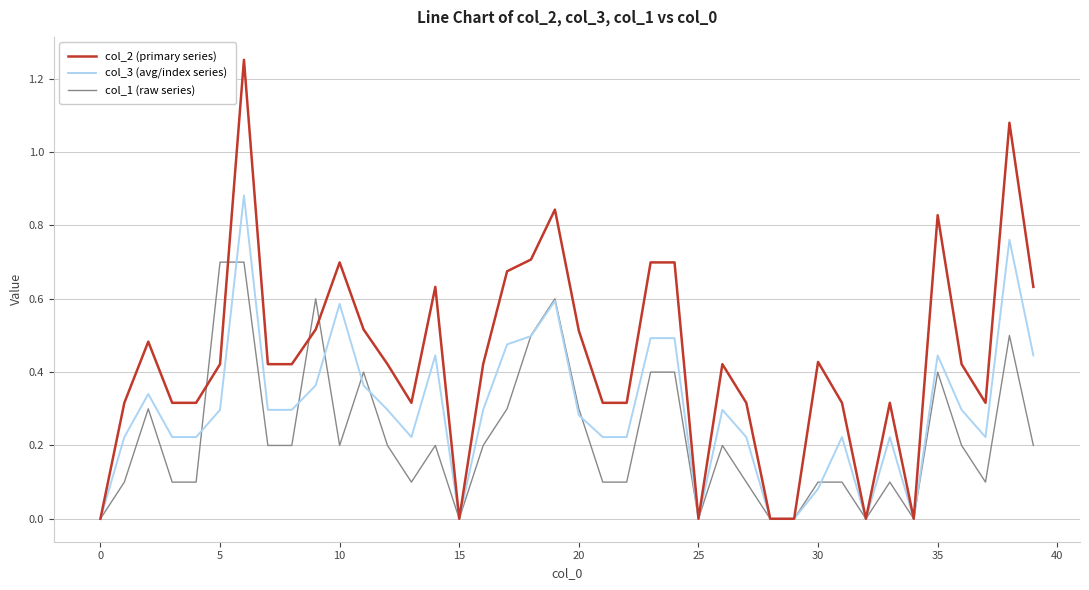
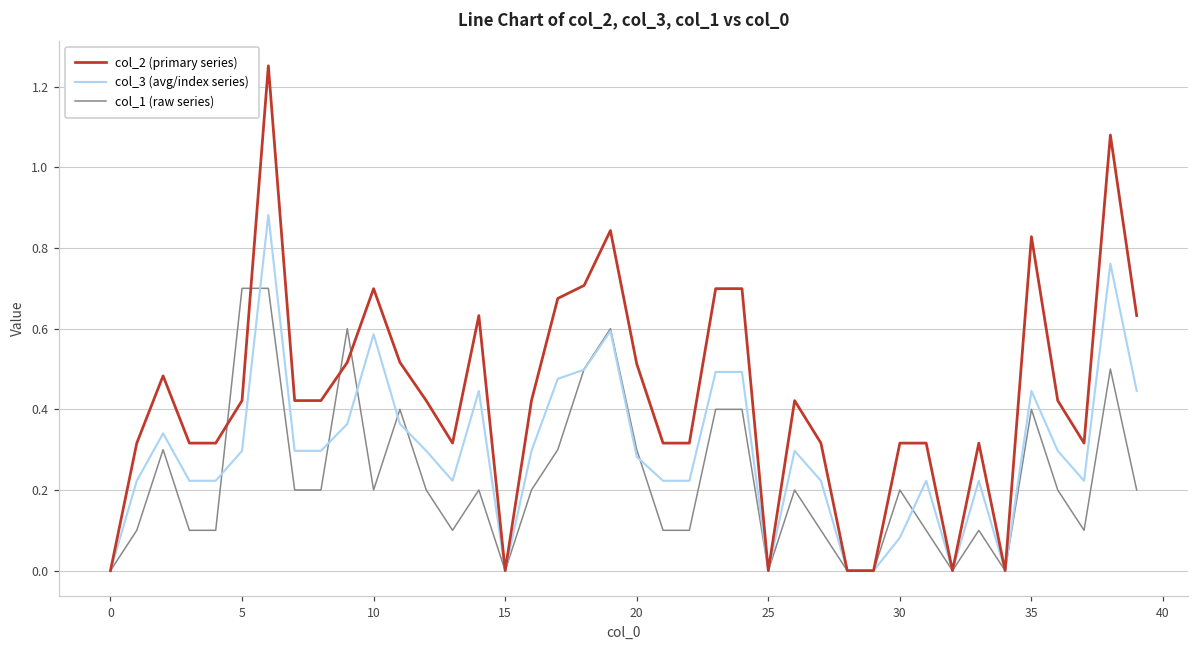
col_2 (primary series), 30: 0.43 -> 0.32
col_1 (raw series), 30: 0.1 -> 0.2
